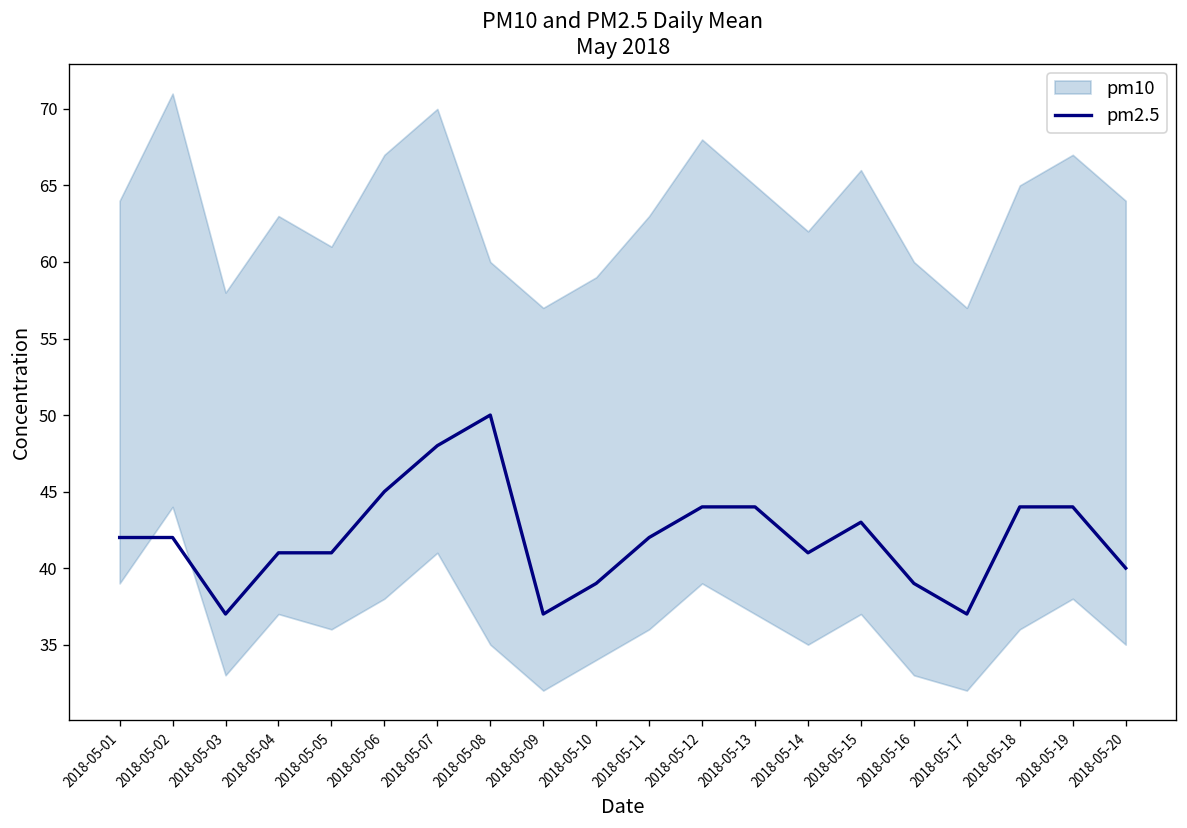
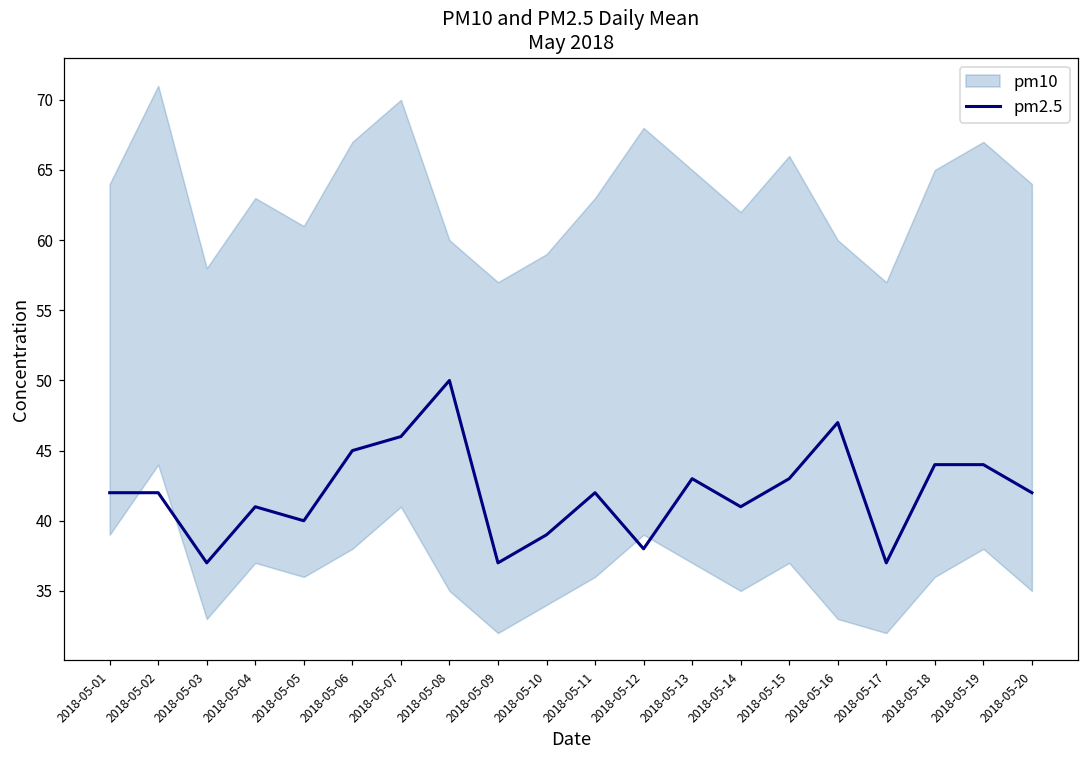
pm2.5, 2018-05-05: 41 -> 40
pm2.5, 2018-05-07: 48 -> 46
pm2.5, 2018-05-12: 44 -> 38
pm2.5, 2018-05-13: 44 -> 43
pm2.5, 2018-05-16: 39 -> 47
pm2.5, 2018-05-20: 40 -> 42
